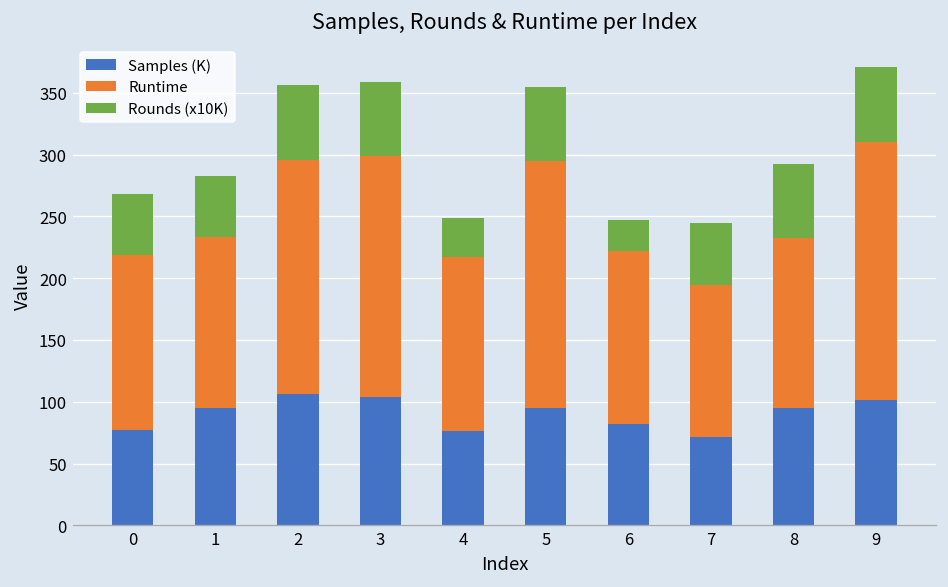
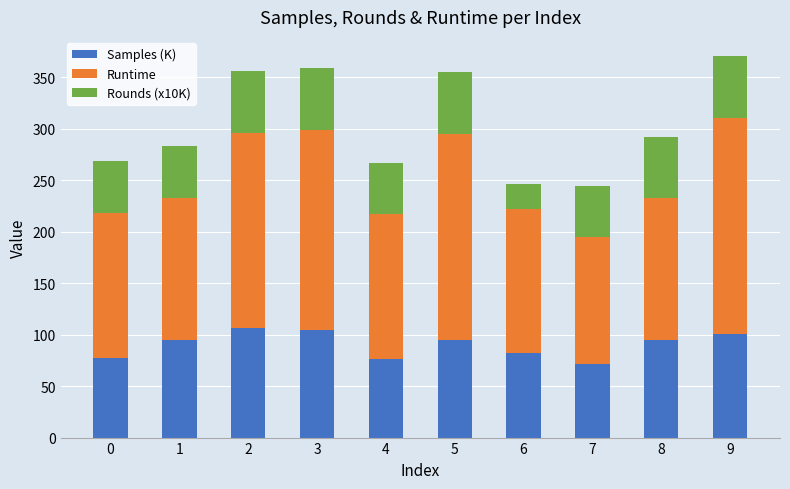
Rounds (x10K), 4: 32 -> 50
